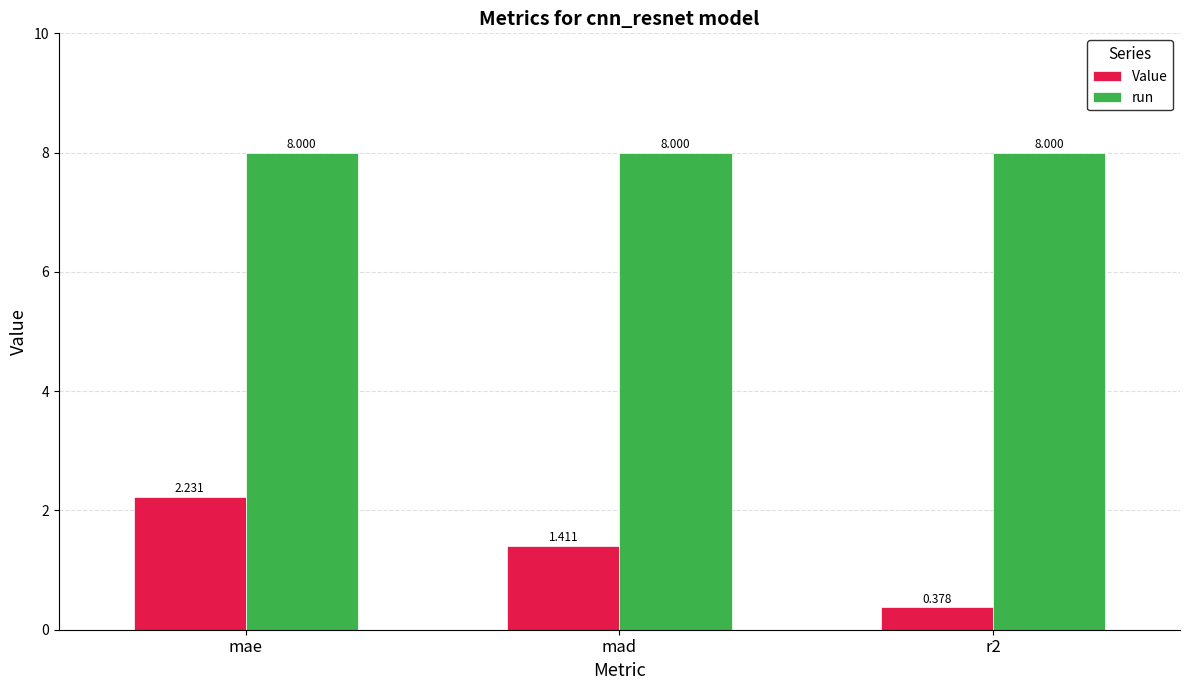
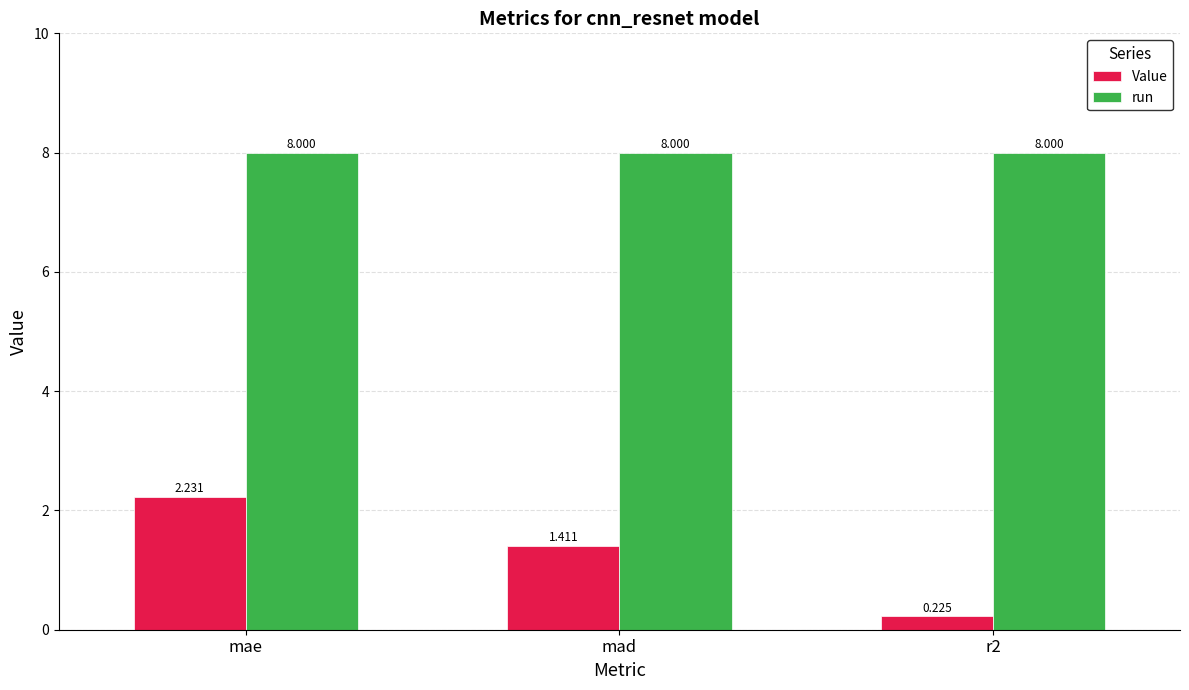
Value, r2: 0.378 -> 0.225
